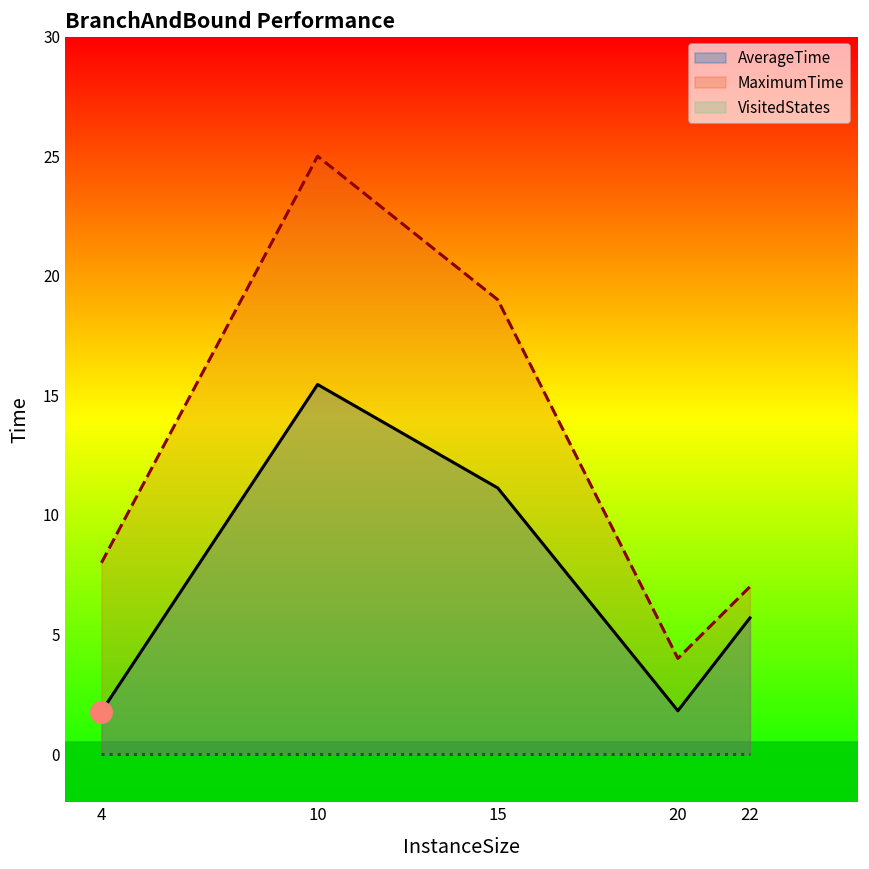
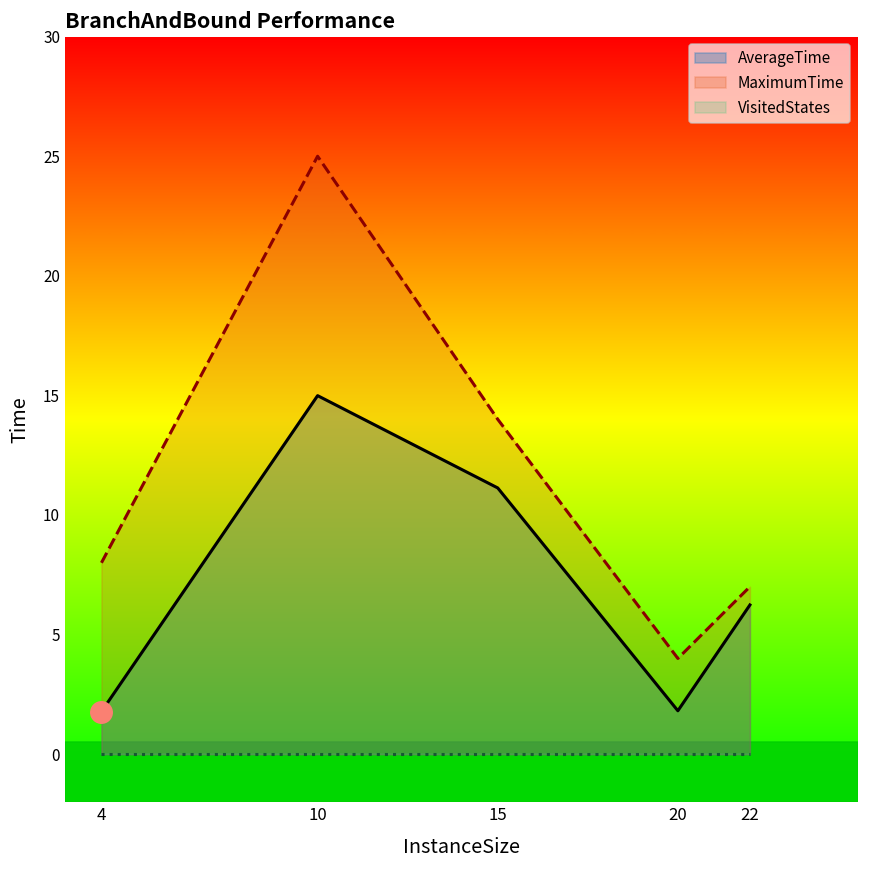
AverageTime, 10: 15.5 -> 15.0
MaximumTime, 15: 19 -> 14
AverageTime, 22: 5.7 -> 6.2
